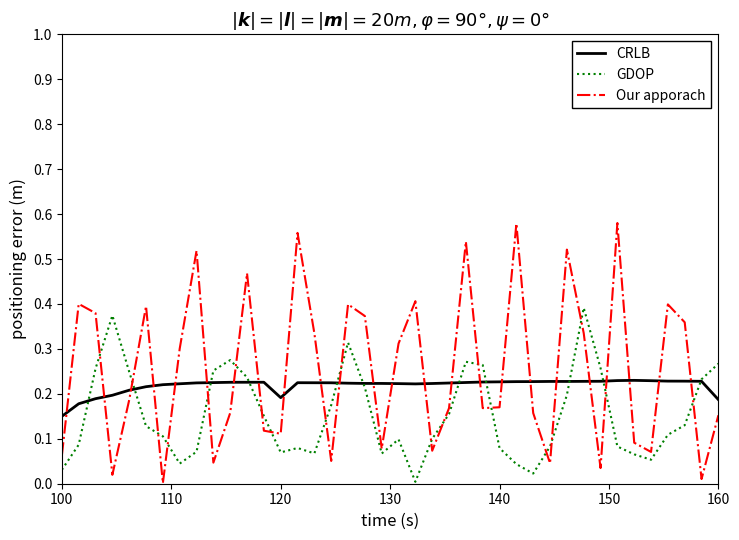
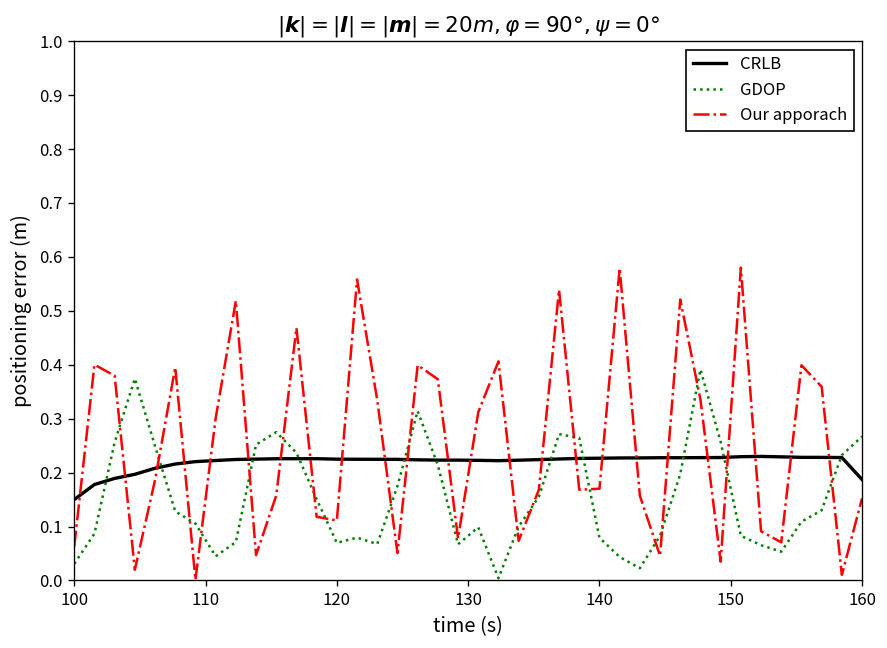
CRLB, 120: 0.19 -> 0.22
